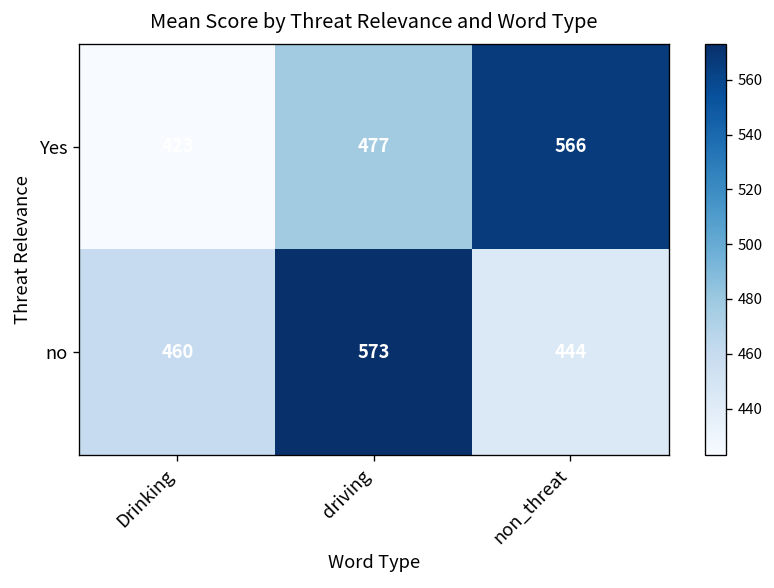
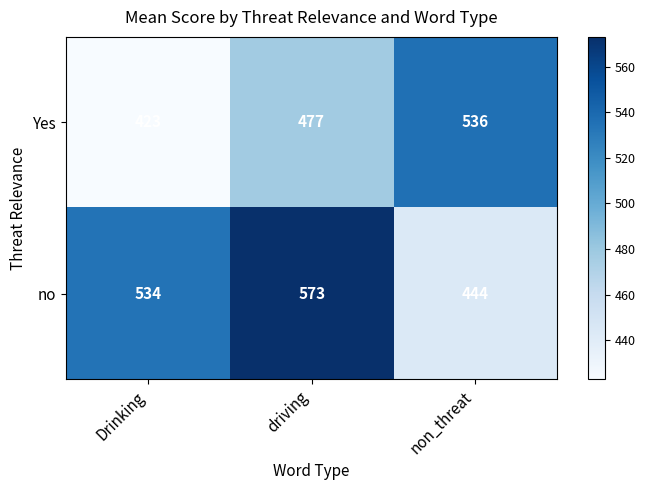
Yes, non_threat: 566 -> 536
no, Drinking: 460 -> 534
